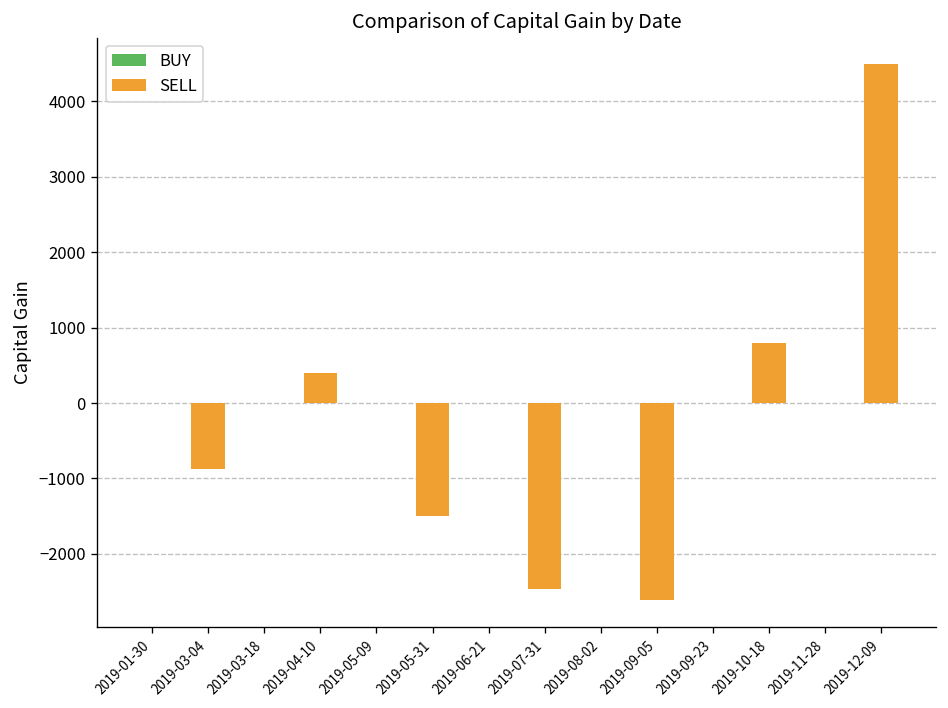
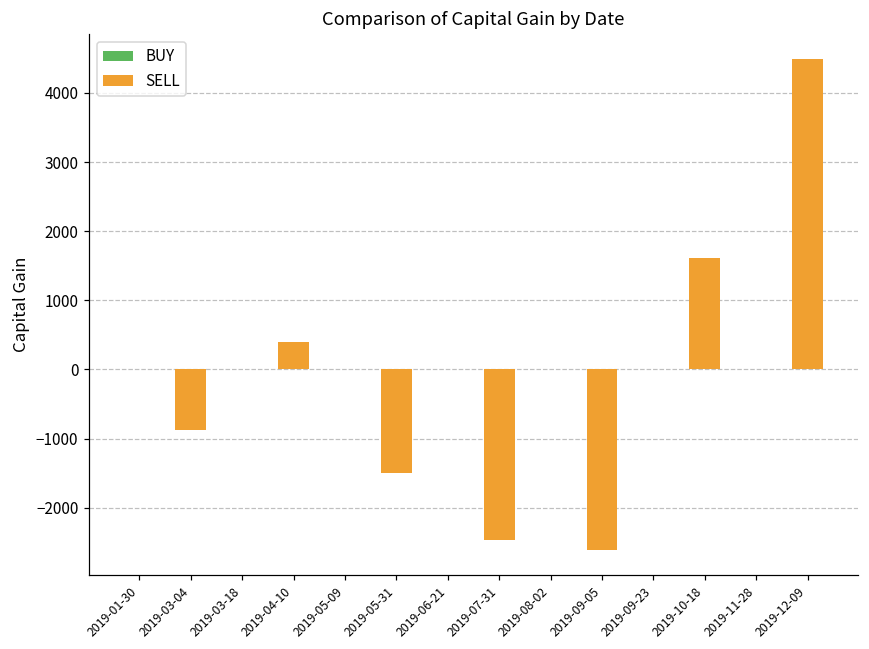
2019-10-18: 800 -> 1600
